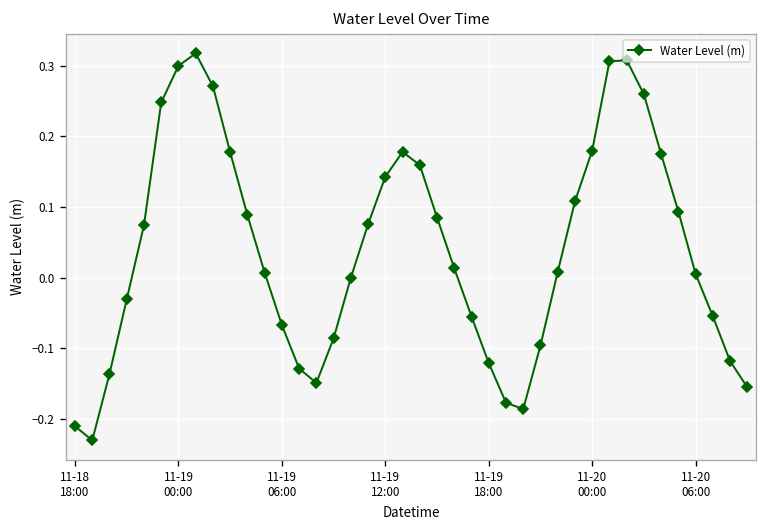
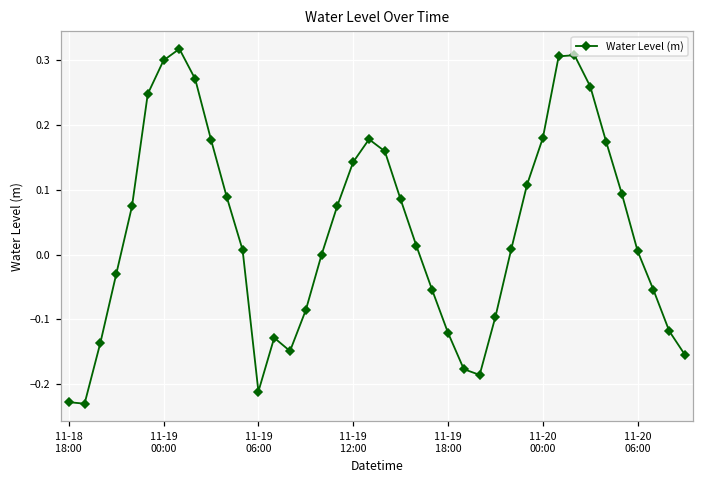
11-18 18:00: -0.21 -> -0.23
11-19 06:00: -0.07 -> -0.21
